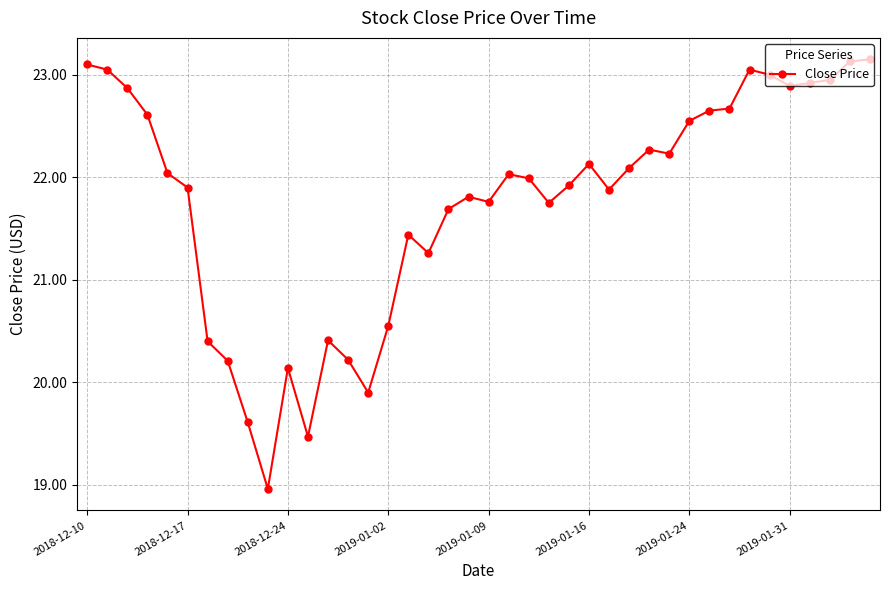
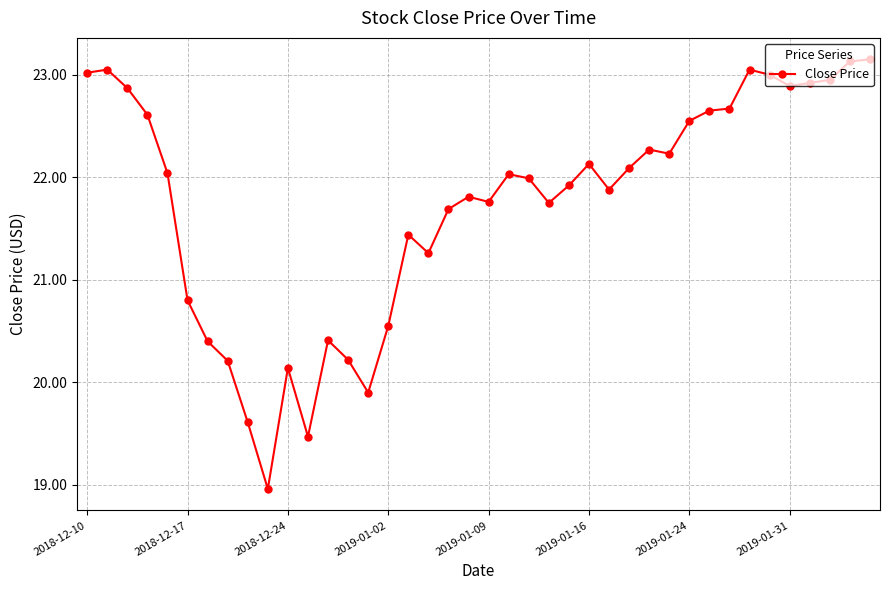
2018-12-10: 23.10 -> 23.02
2018-12-17: 21.9 -> 20.8
